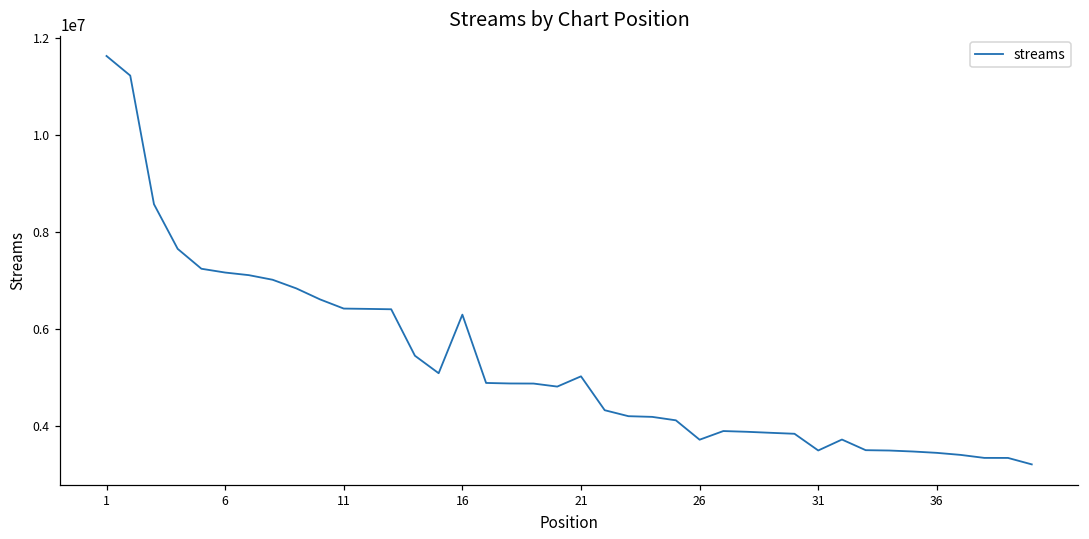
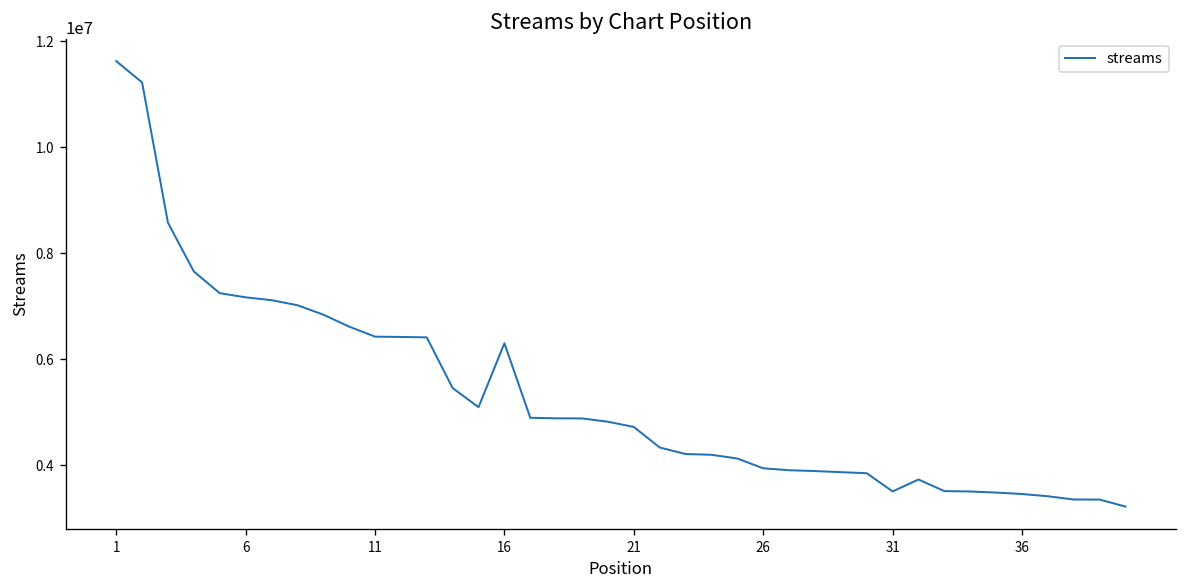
21: 5000000 -> 4700000
26: 3700000 -> 3900000
